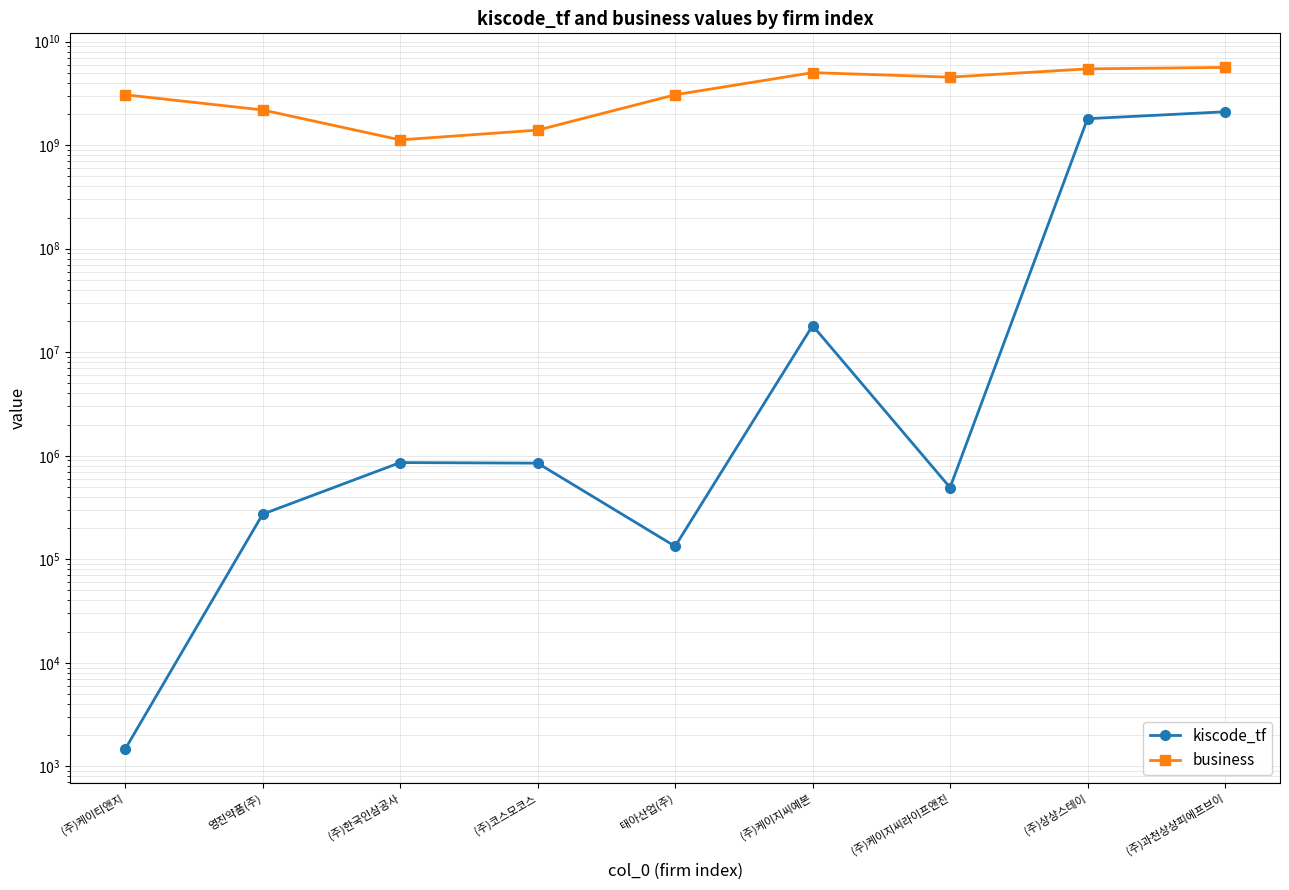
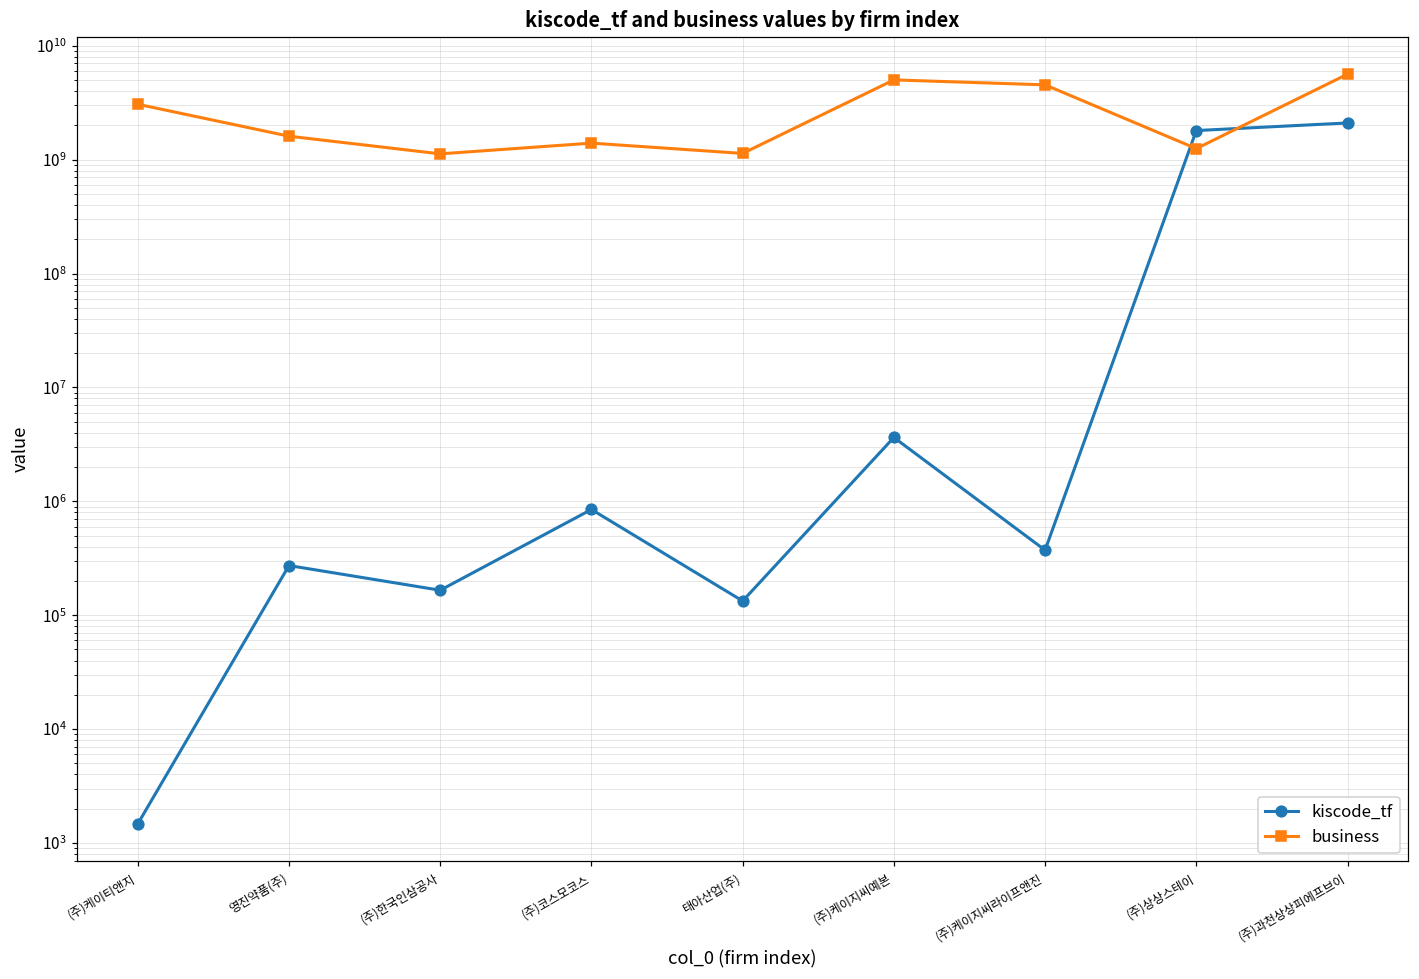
business, 영진약품(주): 2200000000 -> 1600000000
kiscode_tf, (주)한국인삼공사: 900000 -> 170000
business, 태아산업(주): 3100000000 -> 1100000000
kiscode_tf, (주)케이지씨예본: 18000000 -> 3600000
kiscode_tf, (주)케이지씨라이프앤진: 500000 -> 370000
business, (주)상상스테이: 5000000000 -> 1300000000
